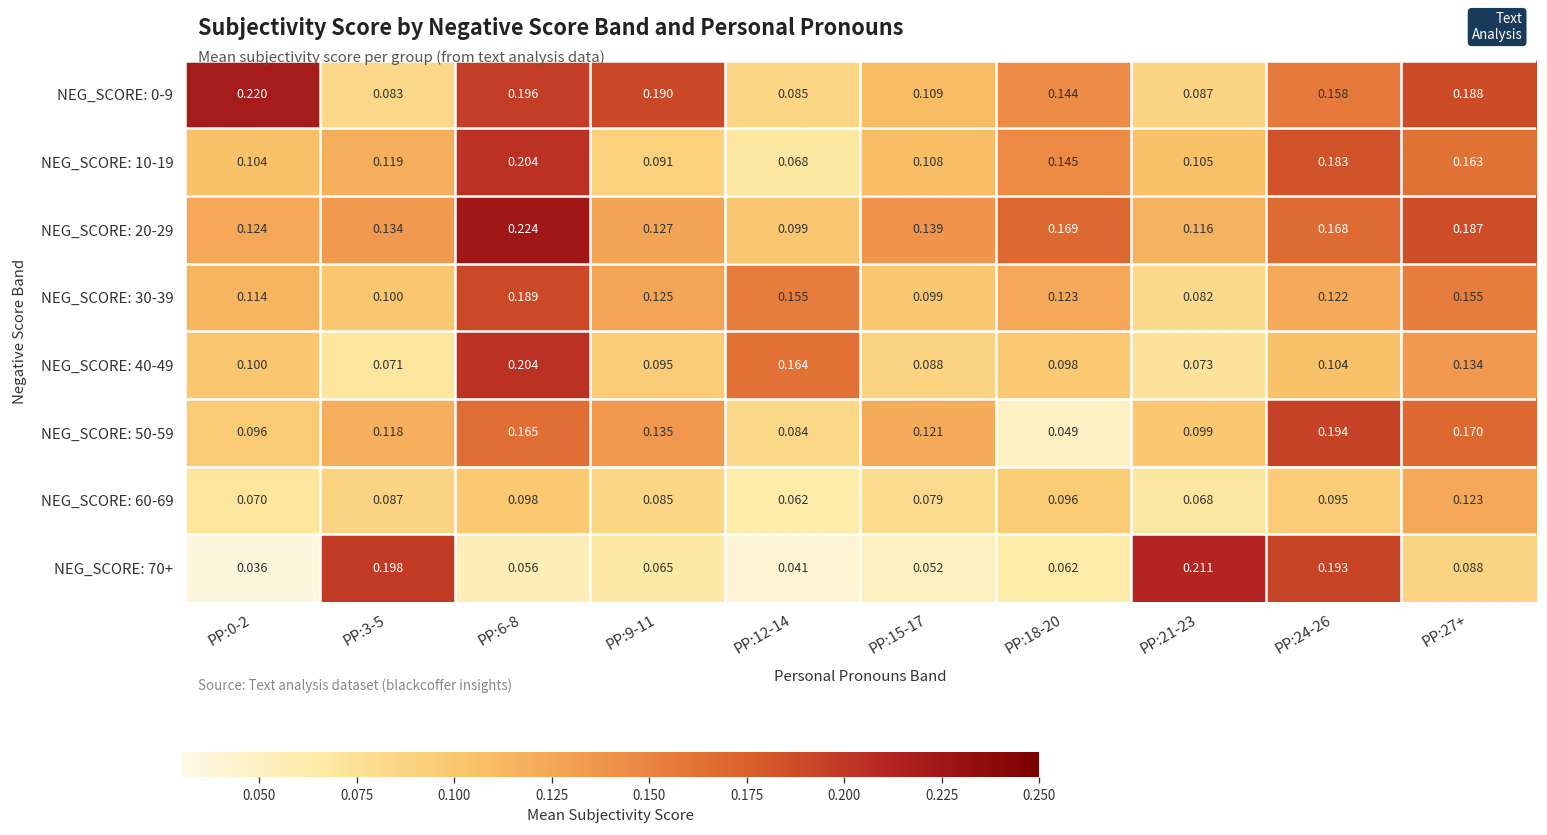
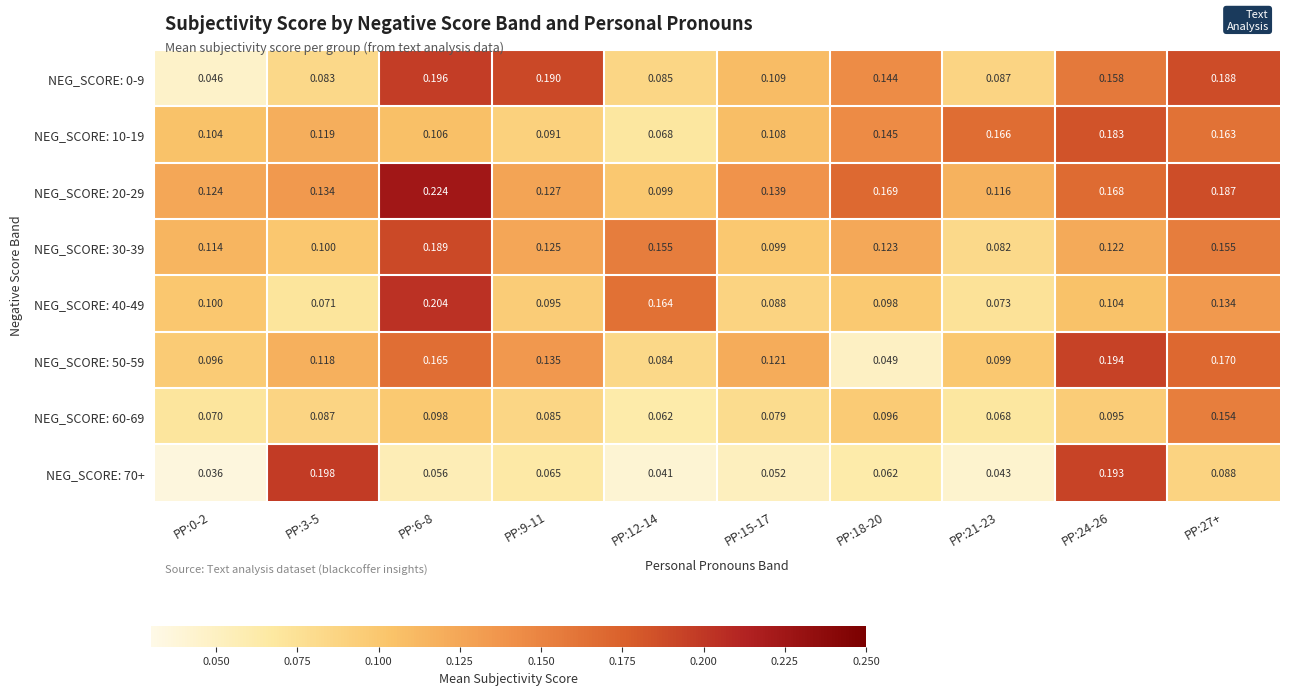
NEG_SCORE: 0-9, PP:0-2: 0.220 -> 0.046
NEG_SCORE: 10-19, PP:6-8: 0.204 -> 0.106
NEG_SCORE: 10-19, PP:21-23: 0.105 -> 0.166
NEG_SCORE: 60-69, PP:27+: 0.123 -> 0.154
NEG_SCORE: 70+, PP:21-23: 0.211 -> 0.043
